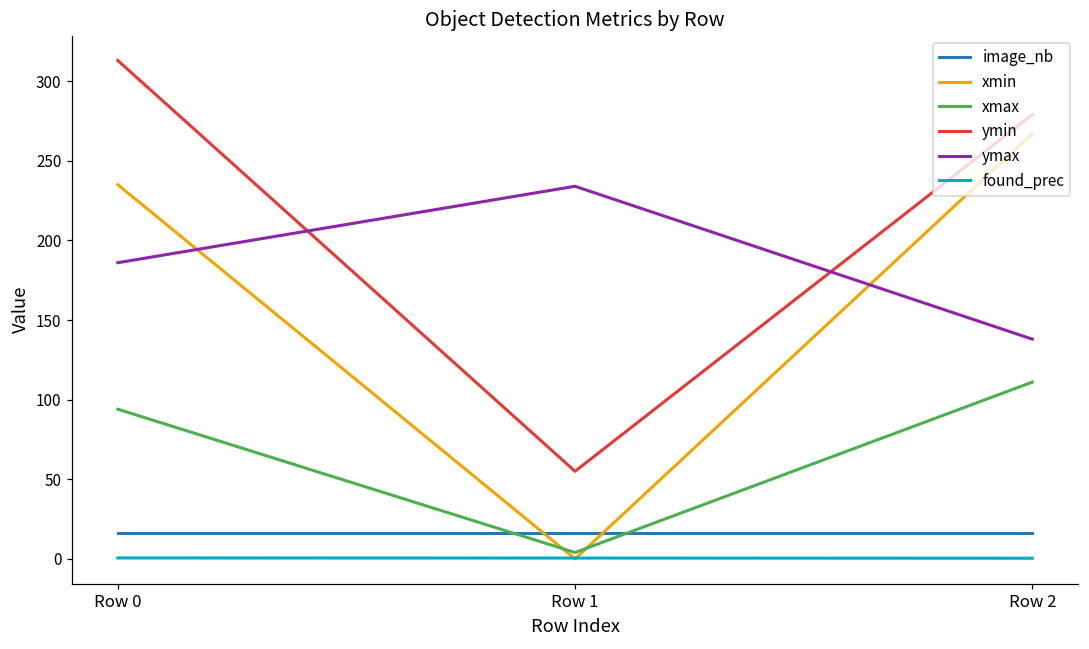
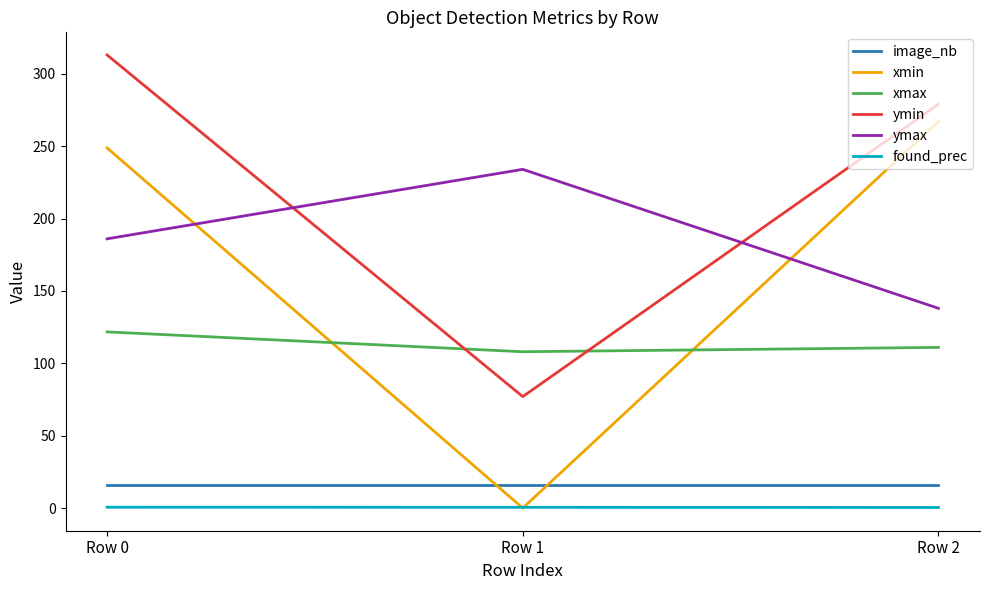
xmin, Row 0: 235 -> 249
xmax, Row 0: 94 -> 122
xmax, Row 1: 4 -> 108
ymin, Row 1: 55 -> 77
